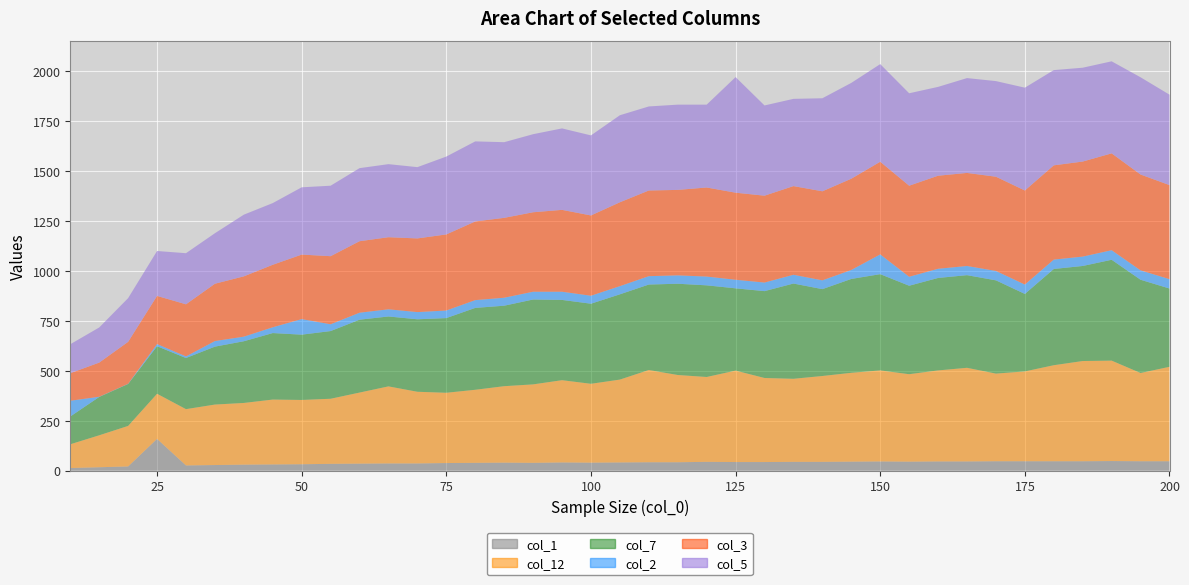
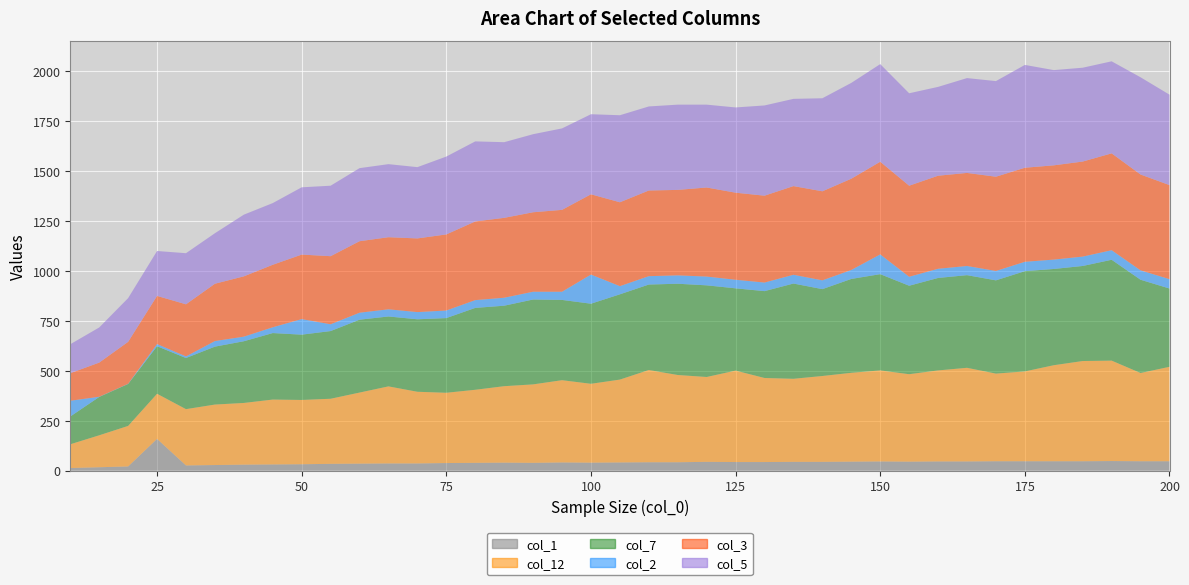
col_2, 100: 40 -> 150
col_5, 125: 580 -> 430
col_7, 175: 390 -> 500
